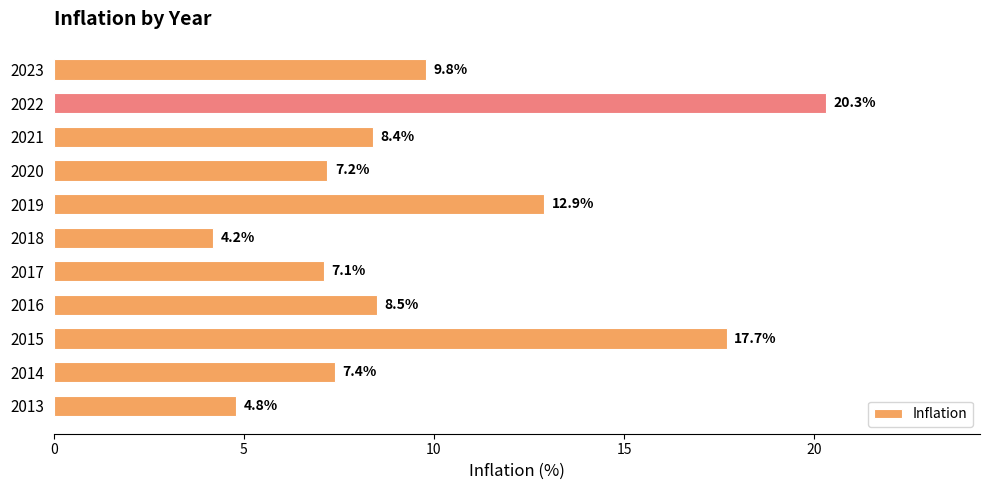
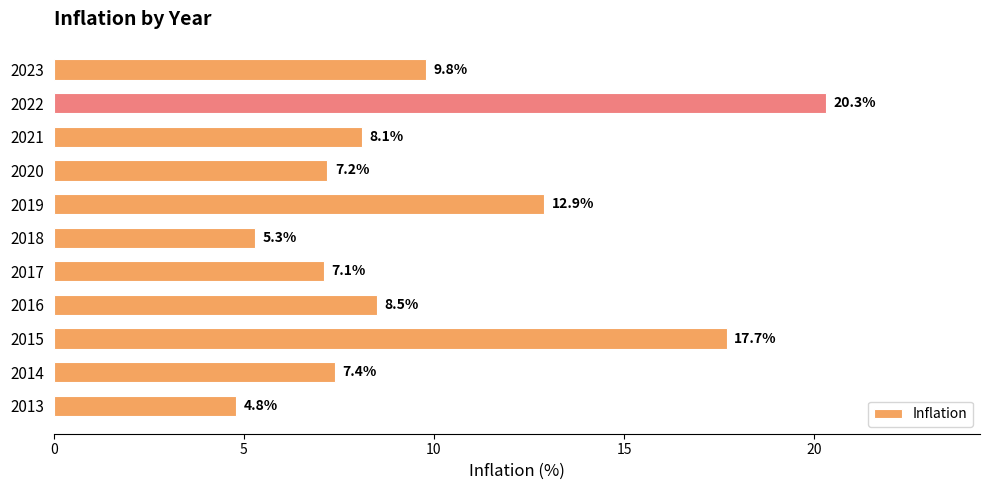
2021: 8.4% -> 8.1%
2018: 4.2% -> 5.3%
